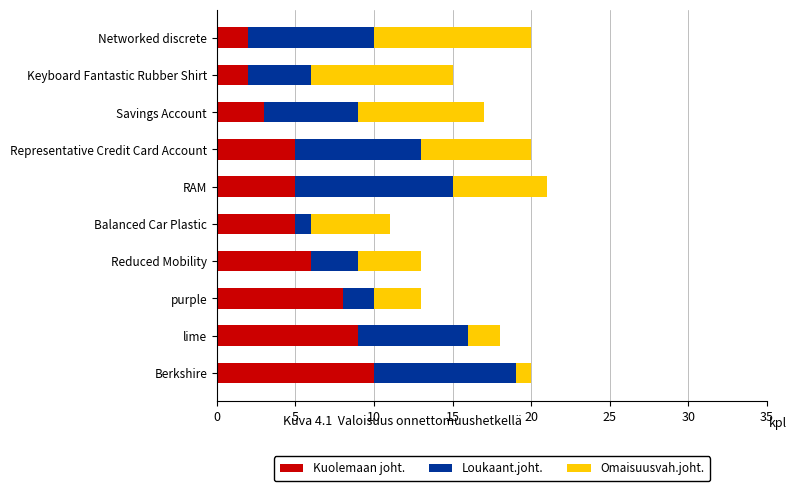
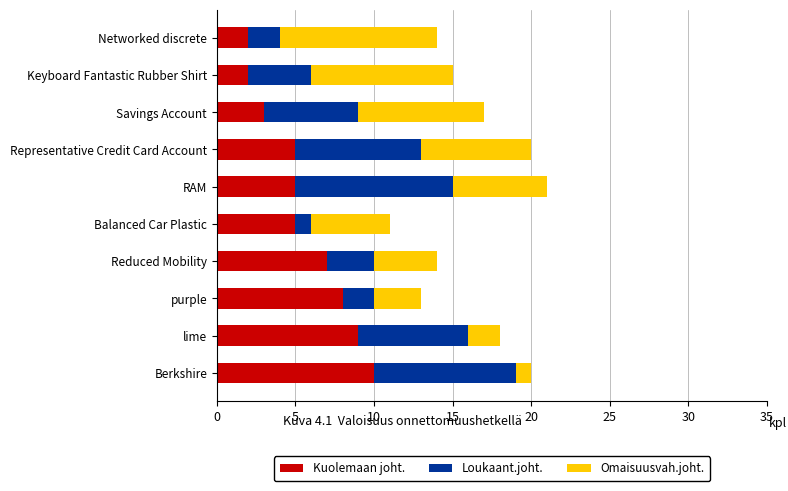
Loukaant.joht., Networked discrete: 8 -> 2
Kuolemaan joht., Reduced Mobility: 6 -> 7
